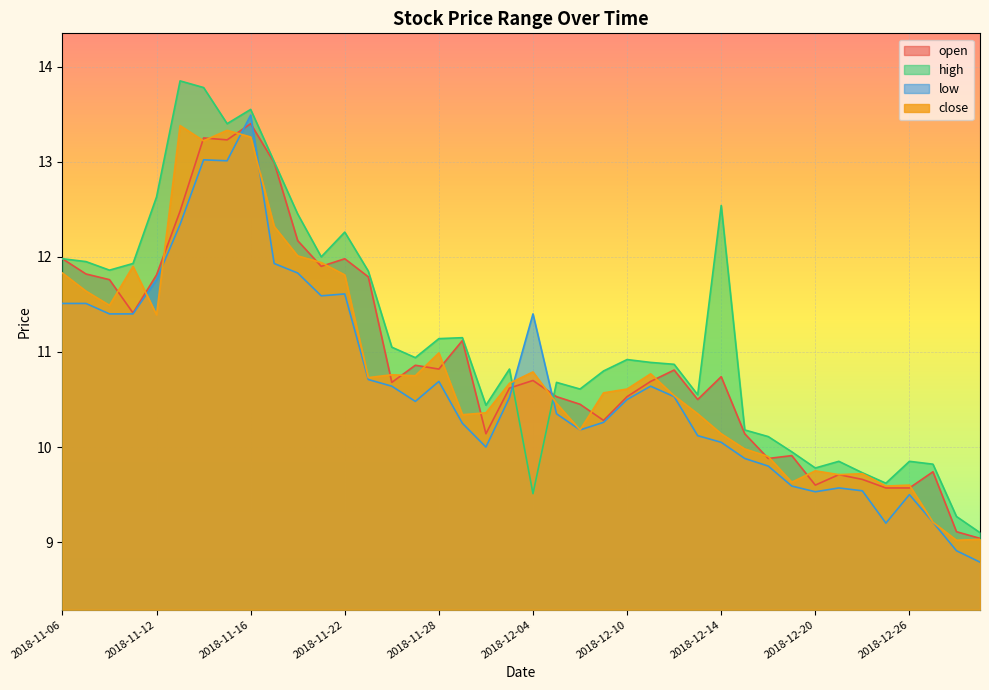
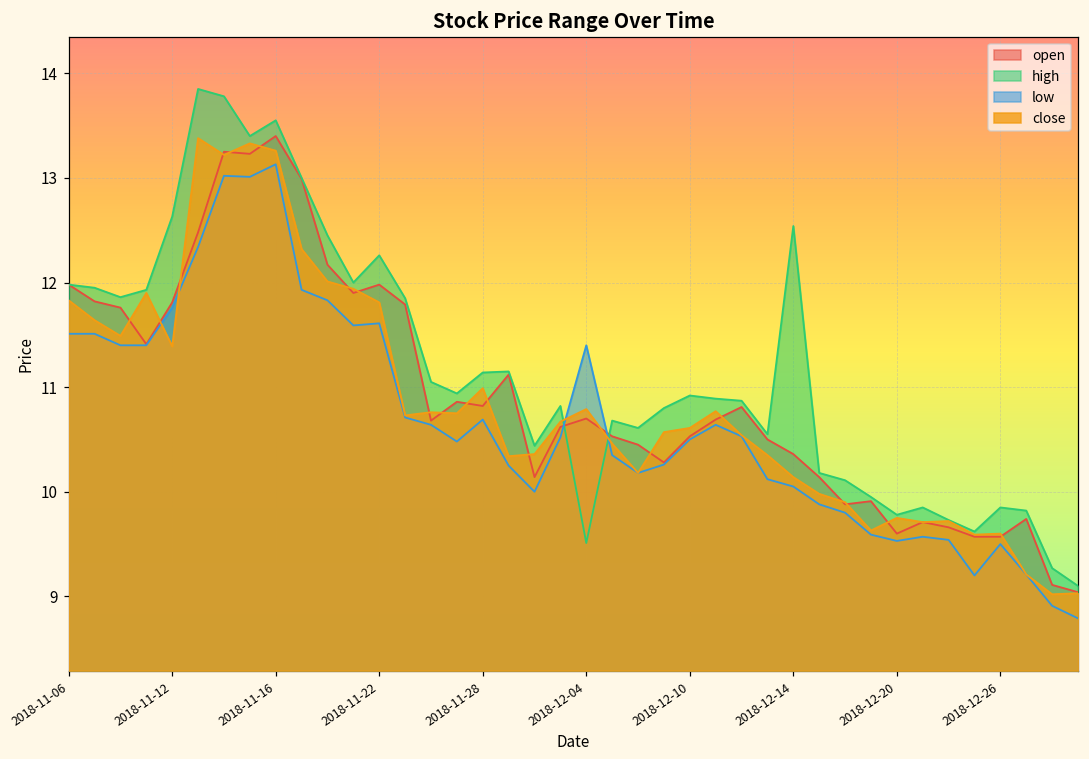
low, 2018-11-16: 13.5 -> 13.1
open, 2018-12-14: 10.7 -> 10.4
